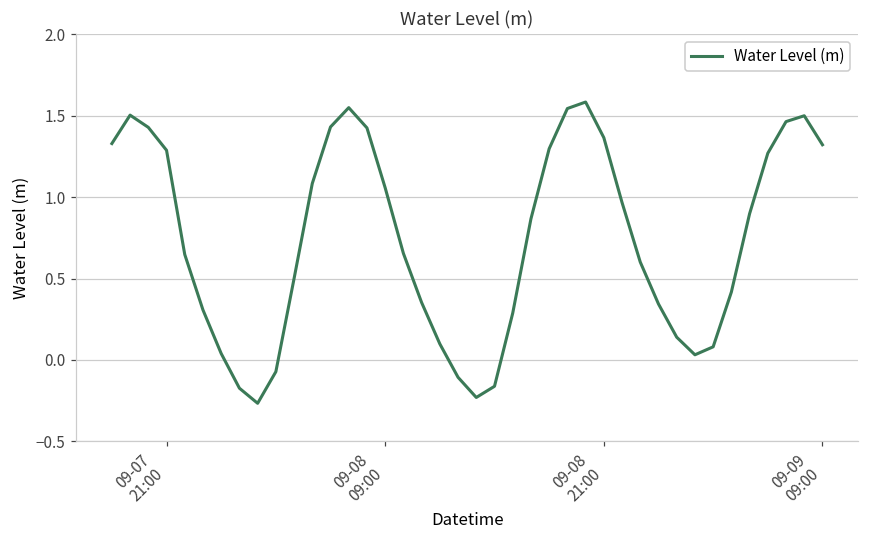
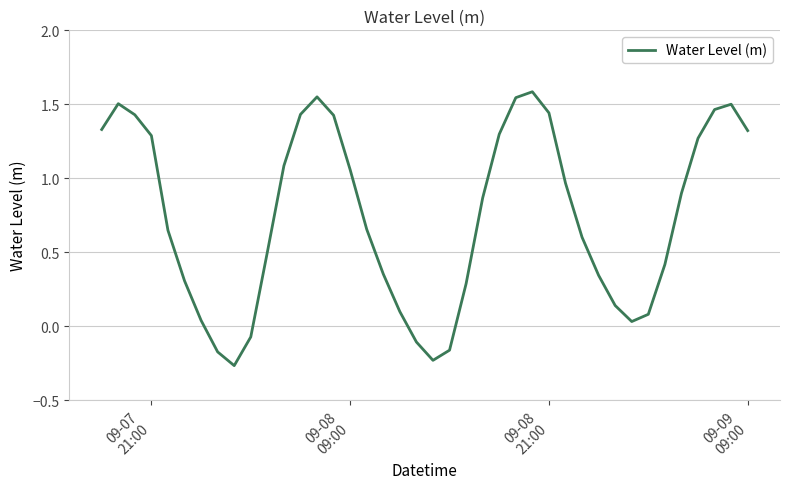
09-08 21:00: 1.37 -> 1.44
